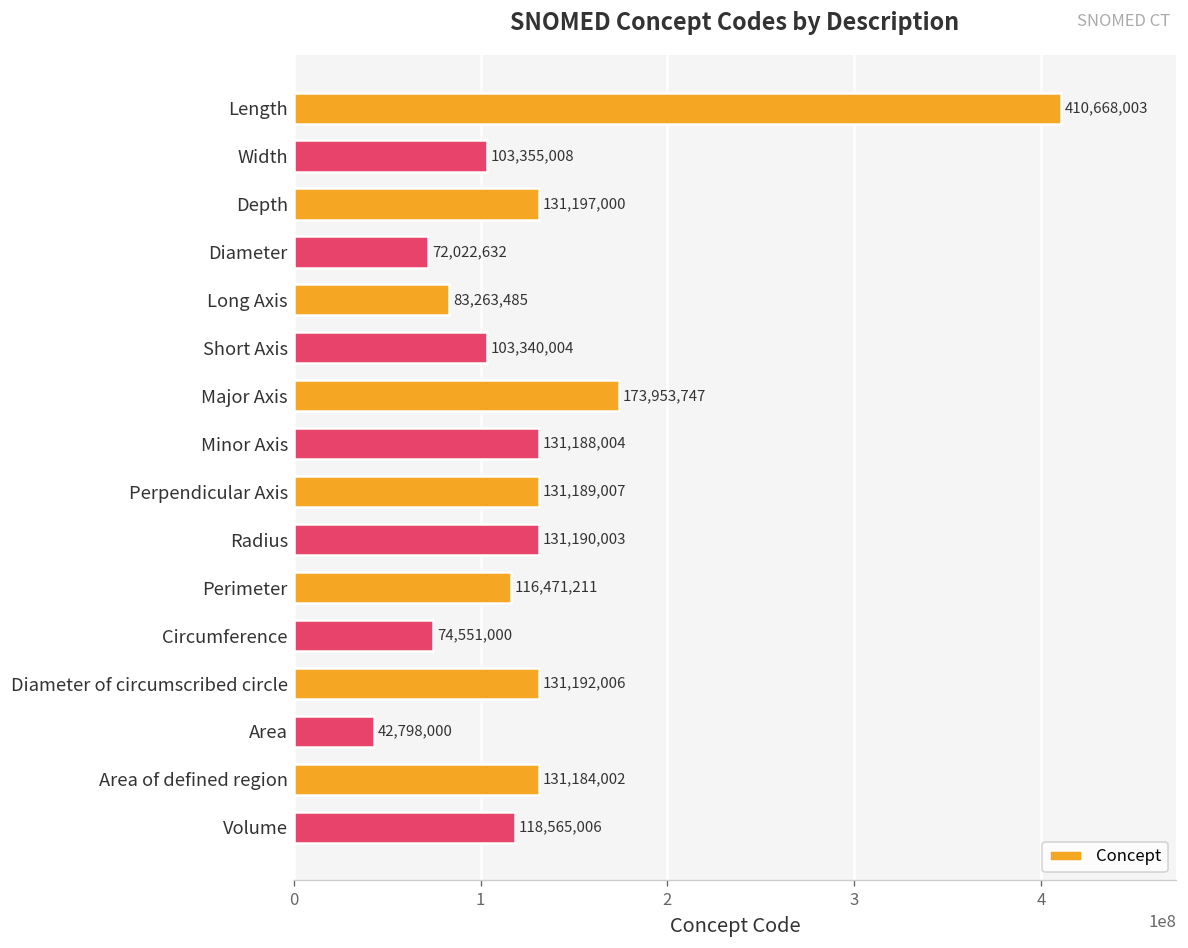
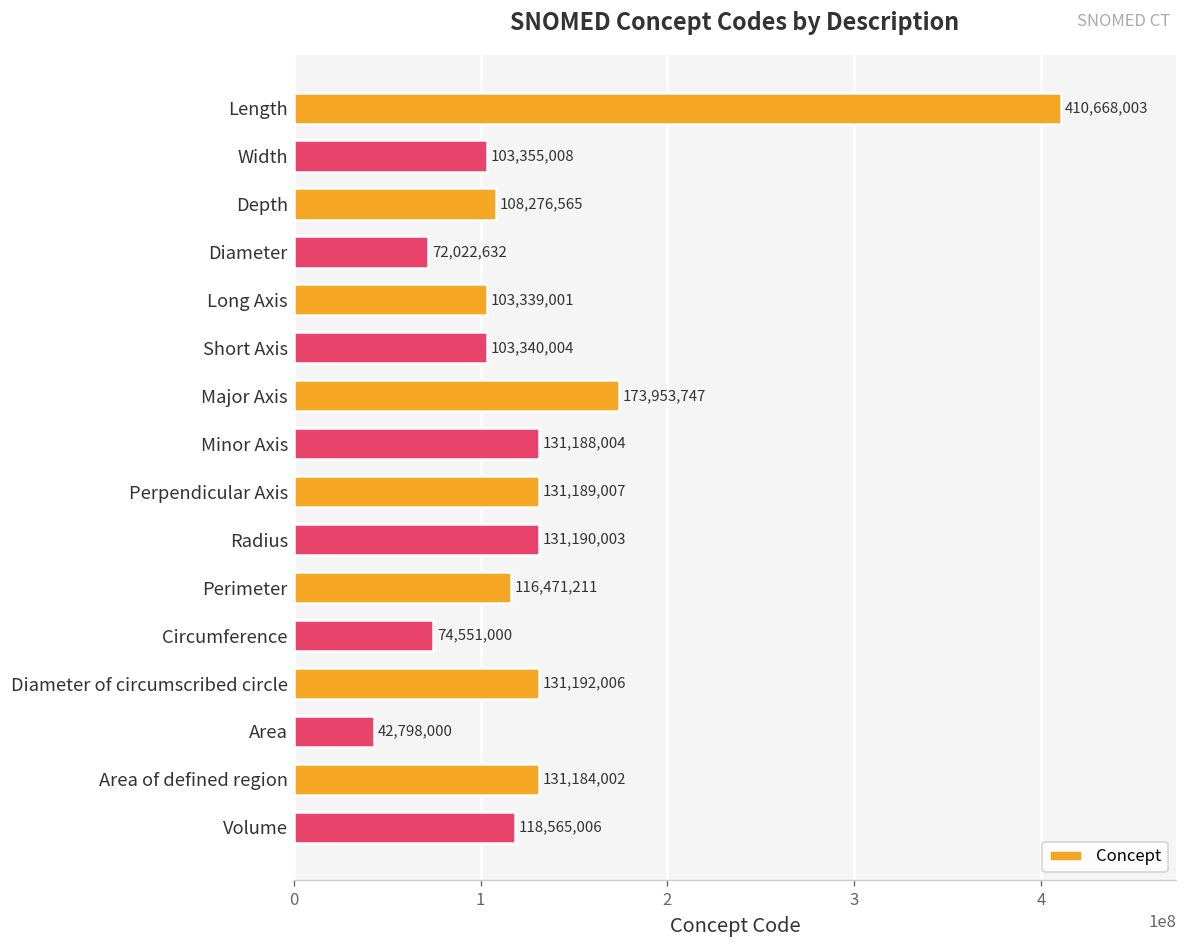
Depth: 131,197,000 -> 108,276,565
Long Axis: 83,263,485 -> 103,339,001
